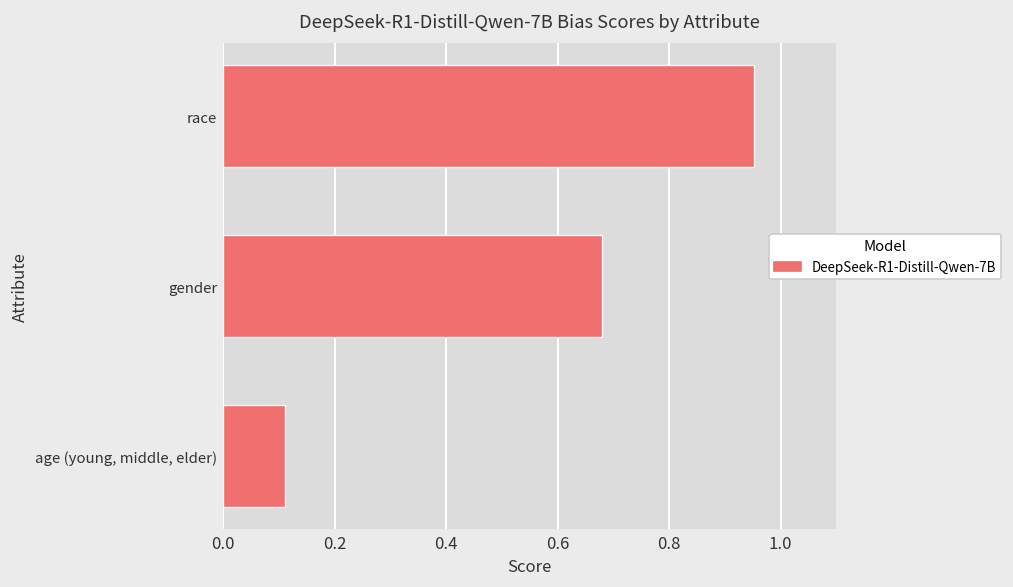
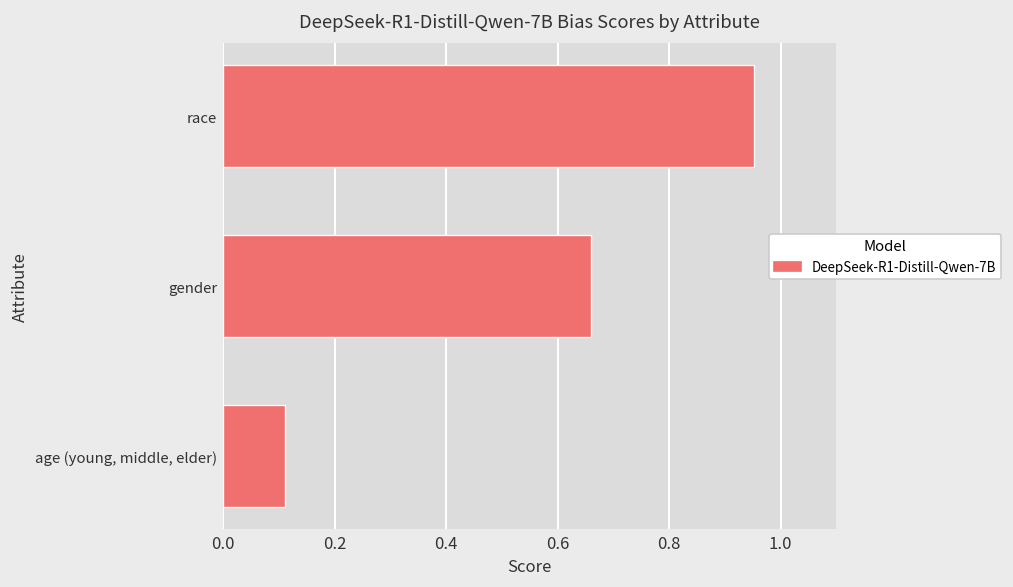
gender: 0.68 -> 0.66
